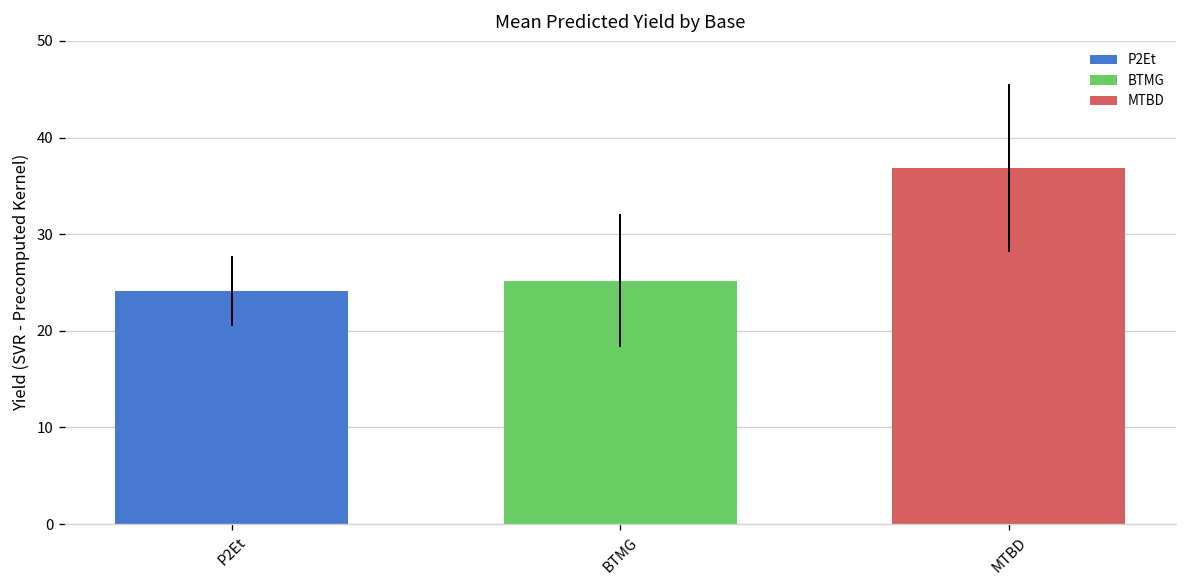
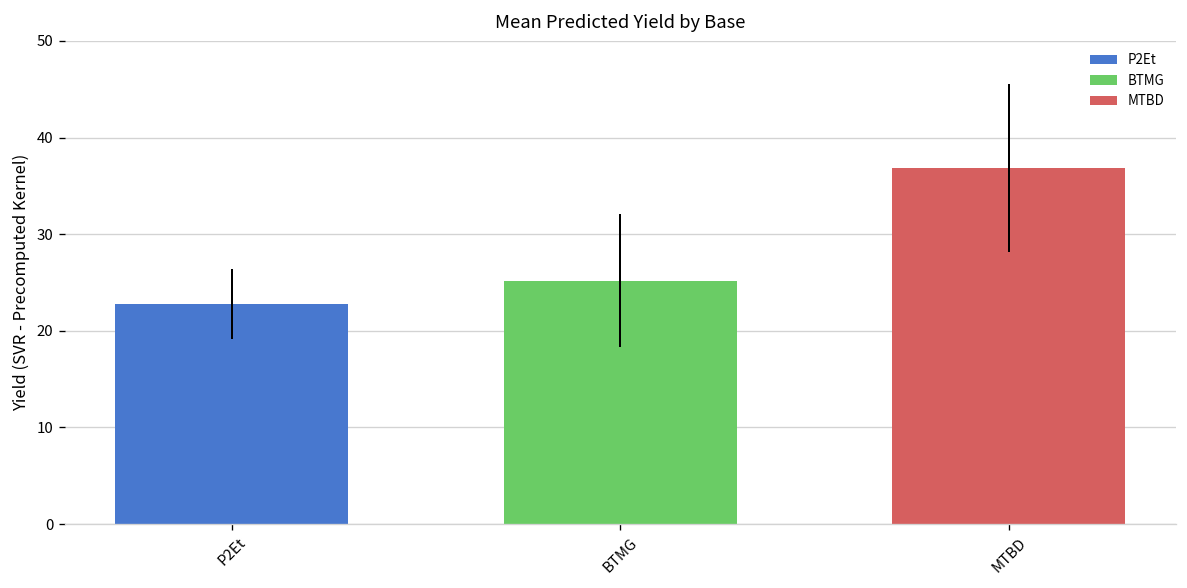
P2Et: 24 -> 23
